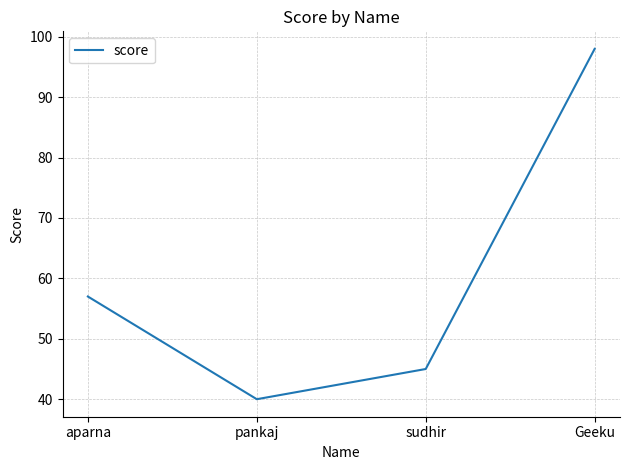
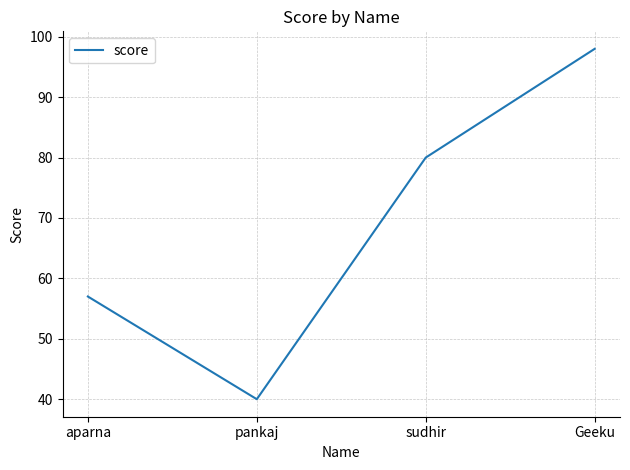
sudhir: 45 -> 80
